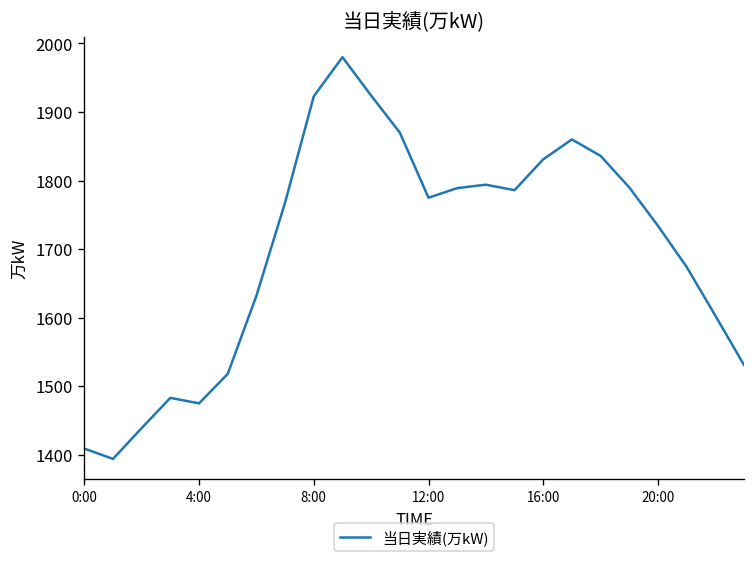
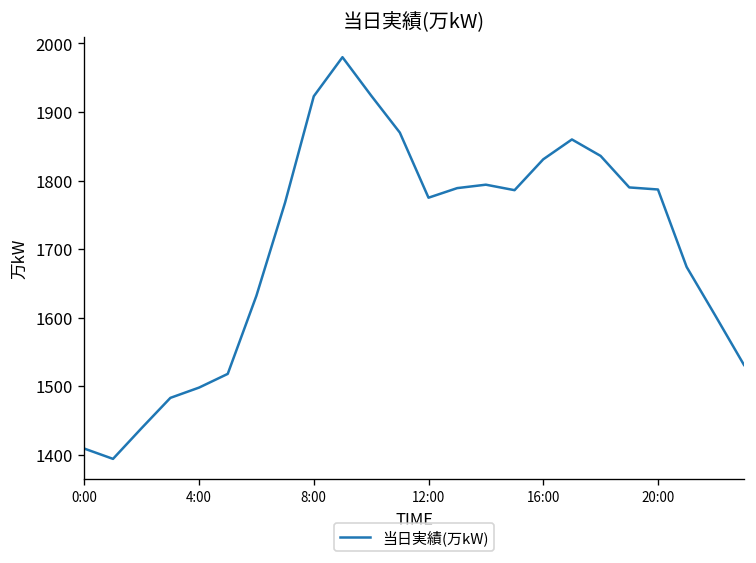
4:00: 1480 -> 1500
20:00: 1730 -> 1790
